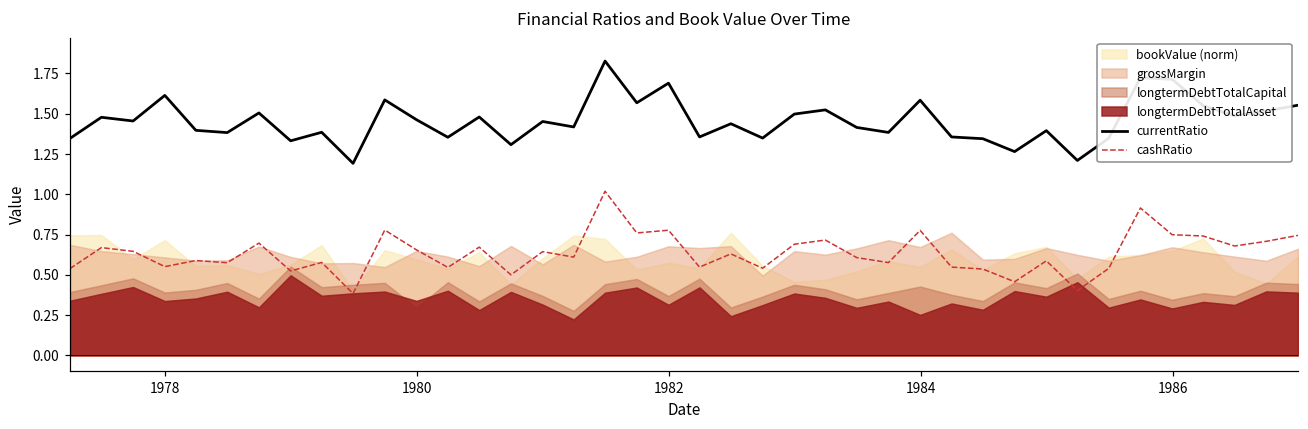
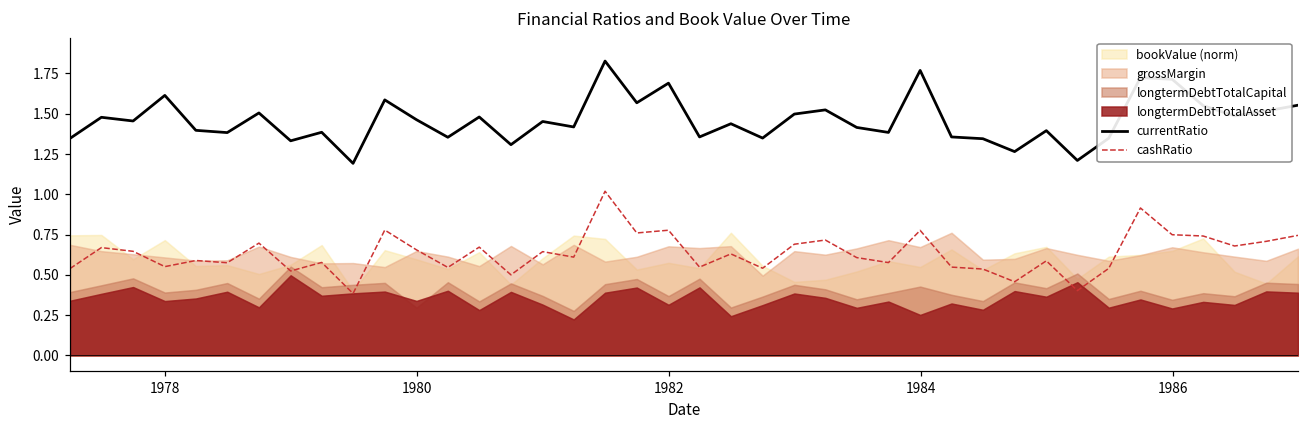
currentRatio, 1984: 1.58 -> 1.77
